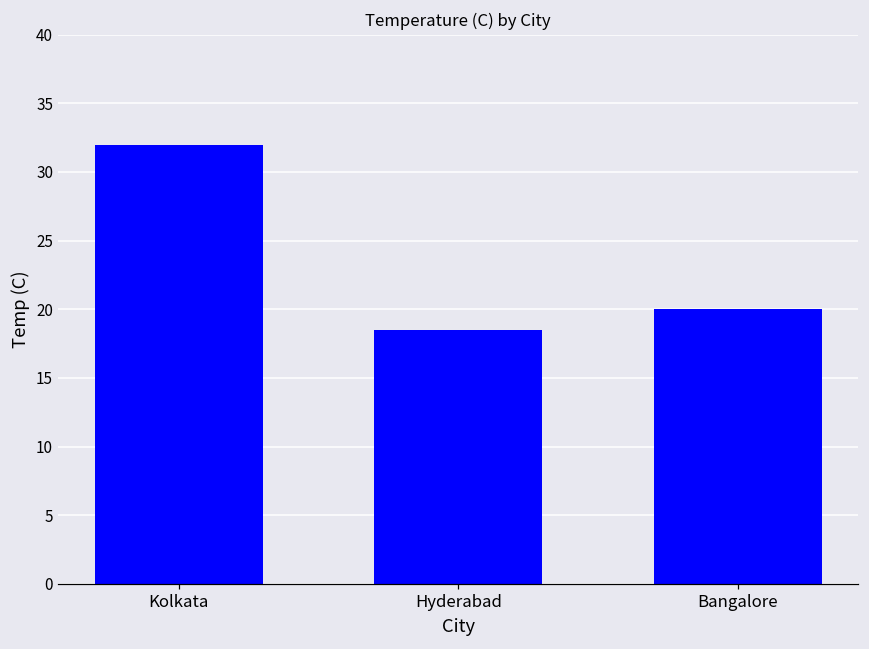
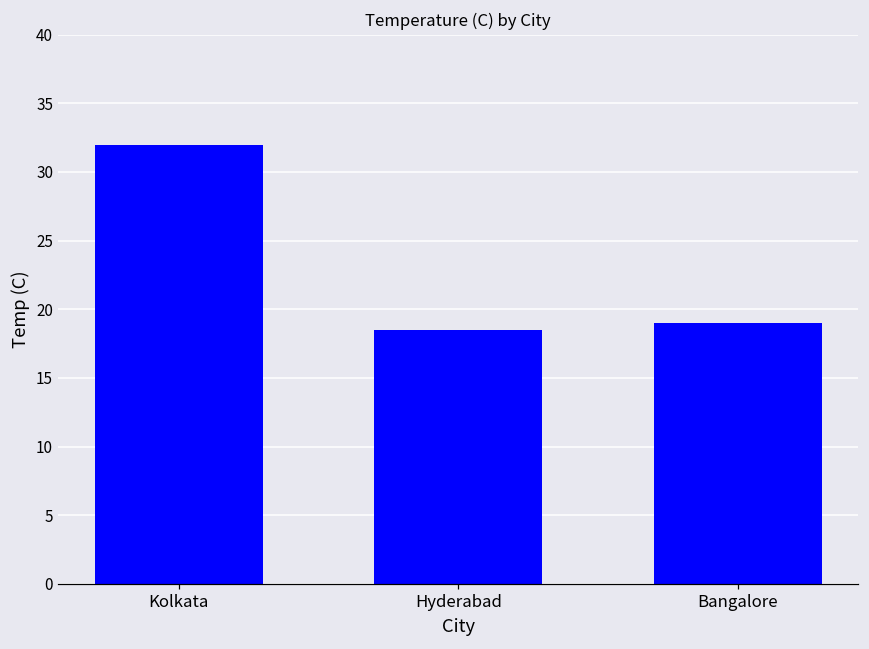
Bangalore: 20 -> 19
